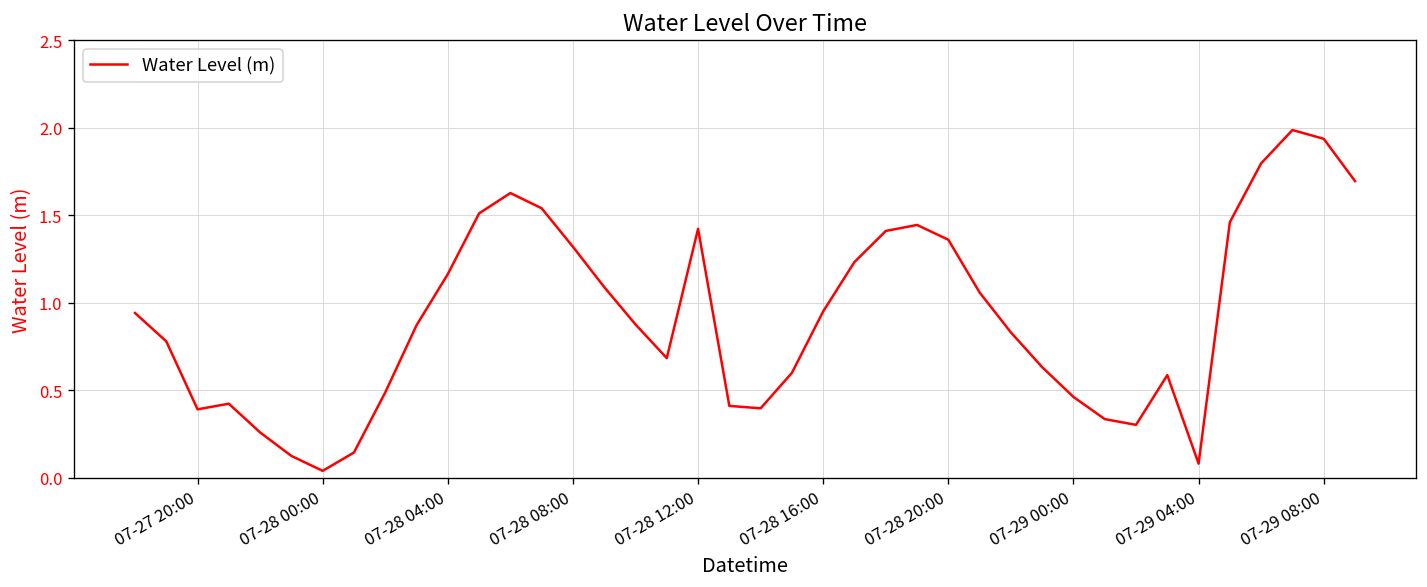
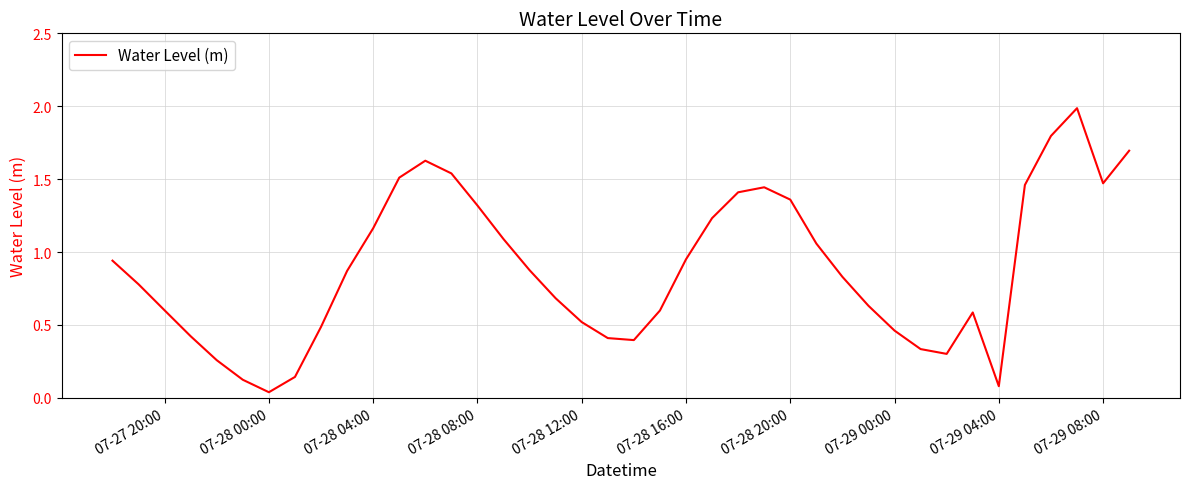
07-27 20:00: 0.39 -> 0.60
07-28 12:00: 1.42 -> 0.52
07-29 08:00: 1.94 -> 1.47
